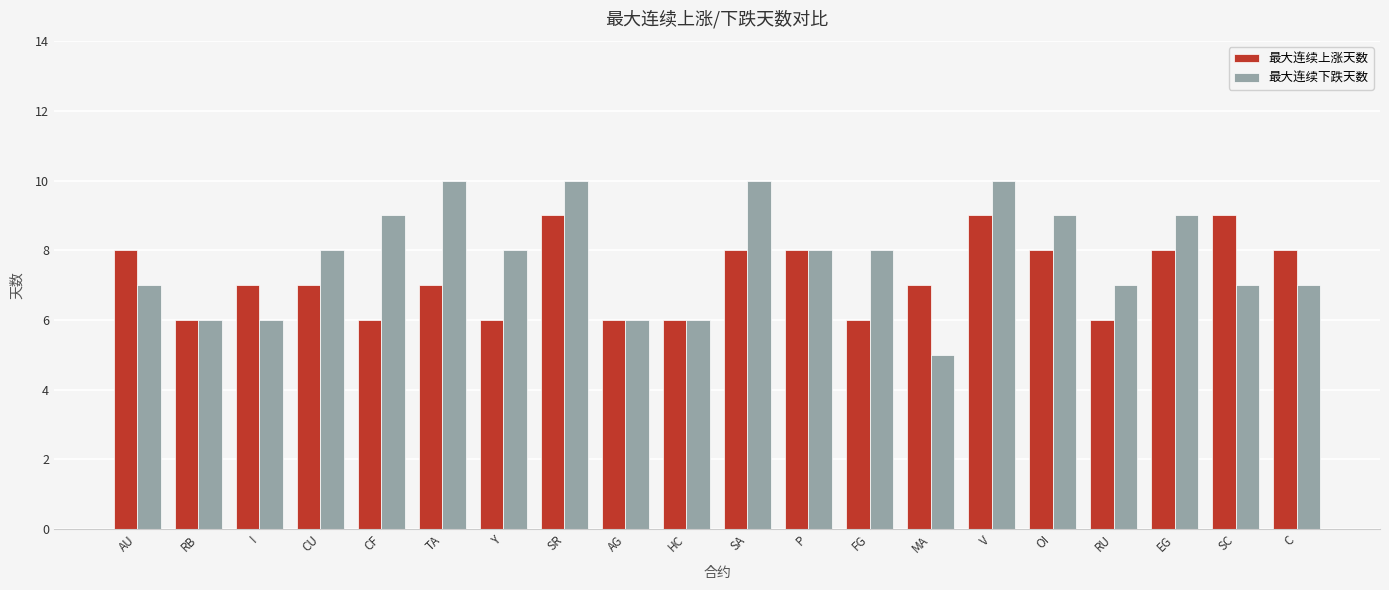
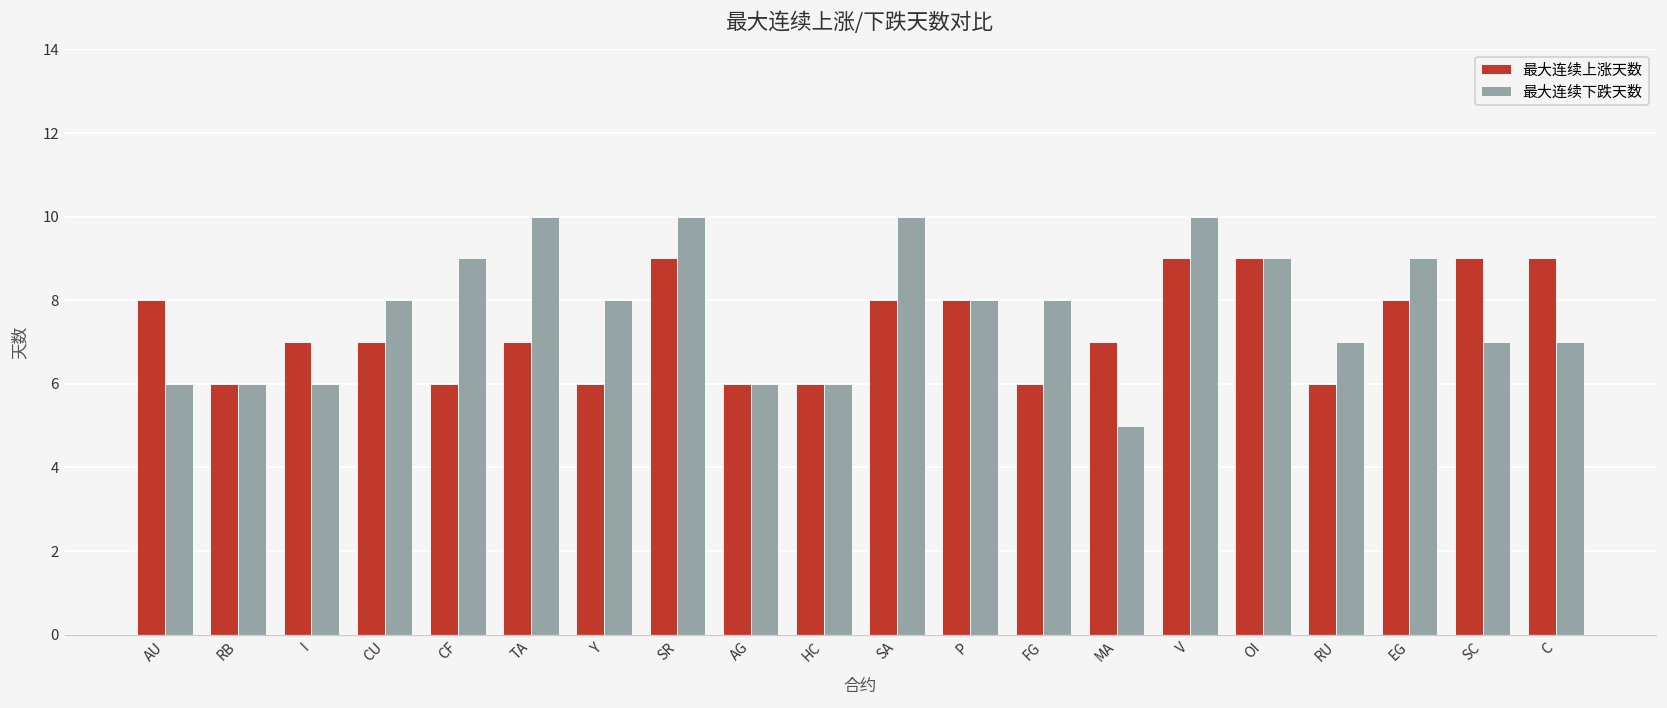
最大连续下跌天数, AU: 7 -> 6
最大连续上涨天数, OI: 8 -> 9
最大连续上涨天数, C: 8 -> 9
